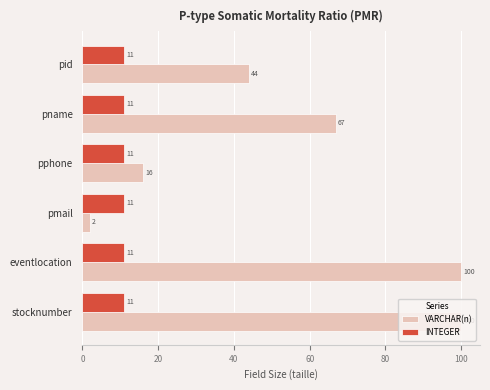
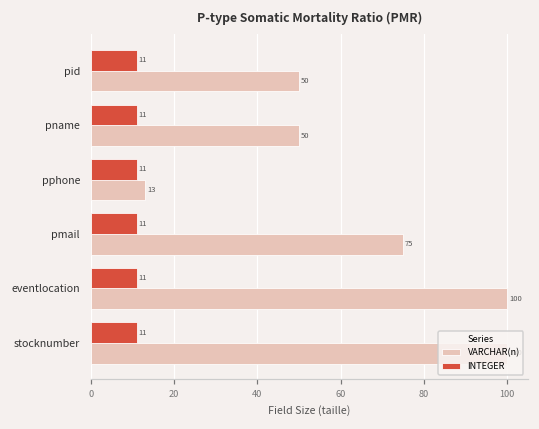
VARCHAR(n), pid: 44 -> 50
VARCHAR(n), pname: 67 -> 50
VARCHAR(n), pphone: 16 -> 13
VARCHAR(n), pmail: 2 -> 75
